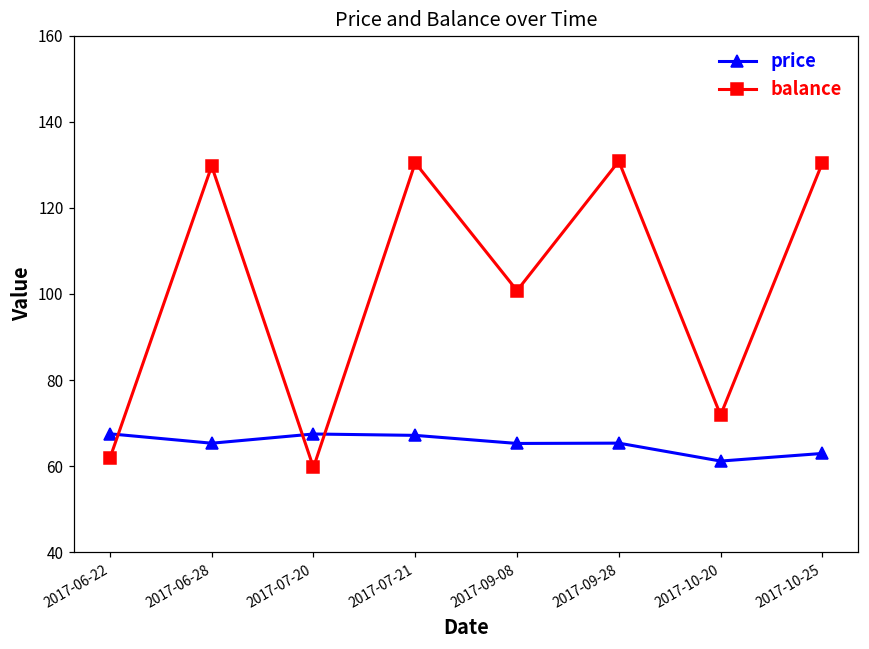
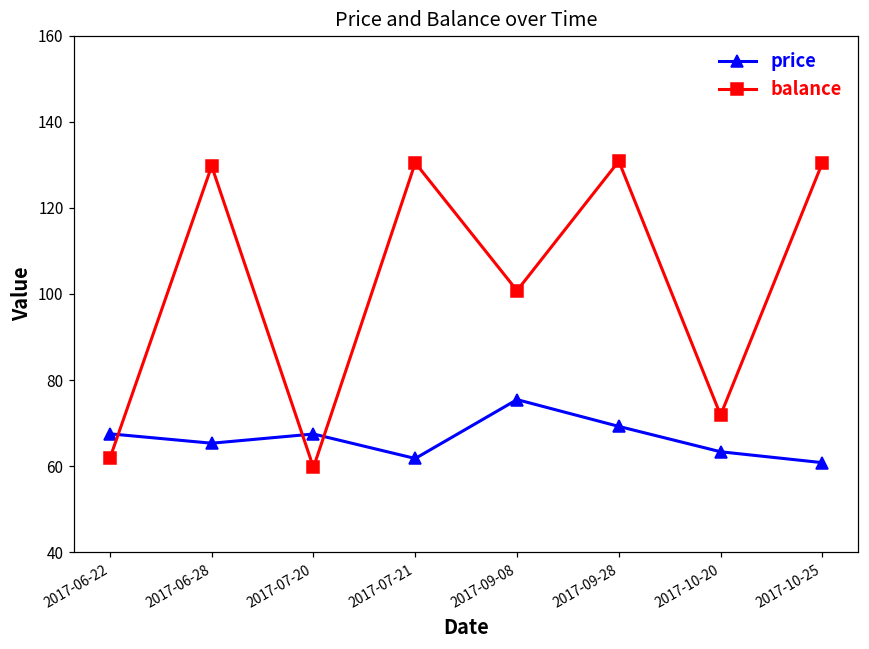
price, 2017-07-21: 67 -> 62
price, 2017-09-08: 65 -> 75
price, 2017-09-28: 65 -> 69
price, 2017-10-20: 61 -> 63
price, 2017-10-25: 63 -> 61
